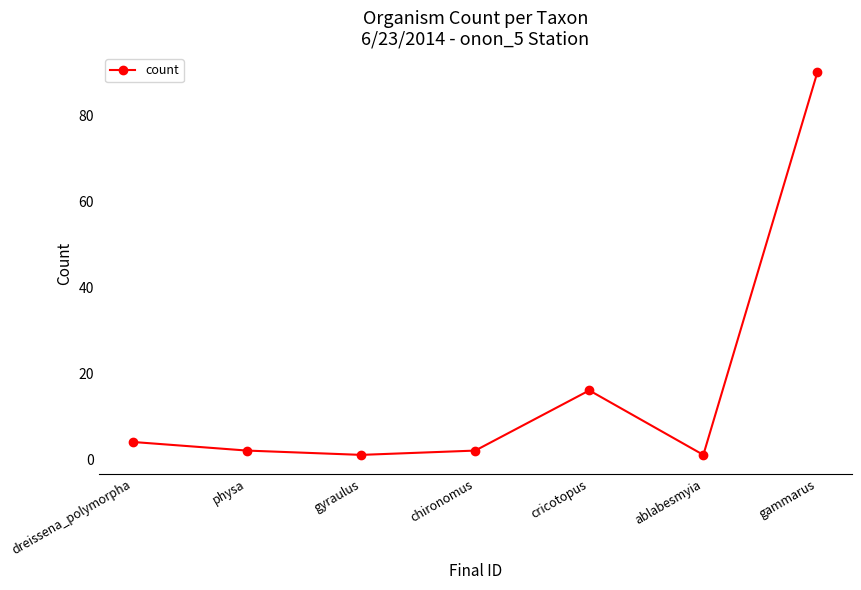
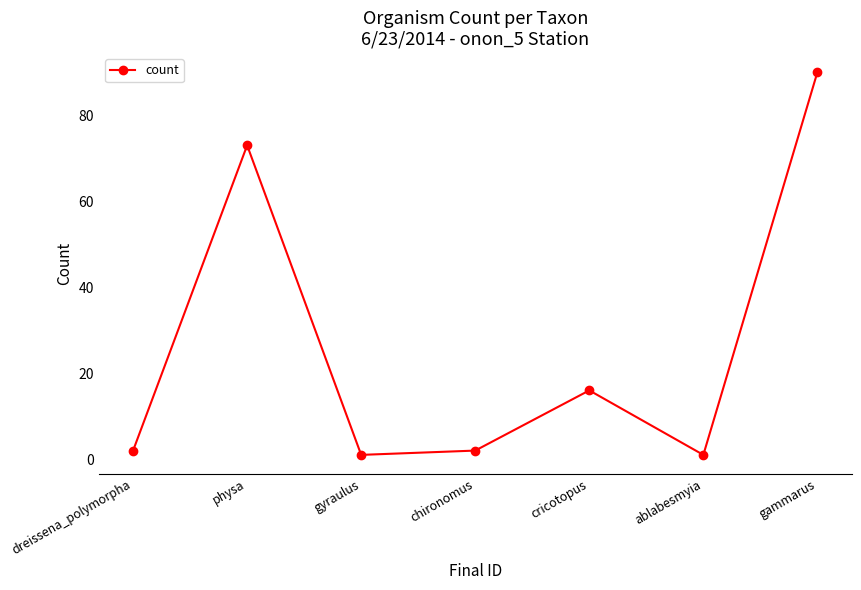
dreissena_polymorpha: 4 -> 2
physa: 2 -> 73
